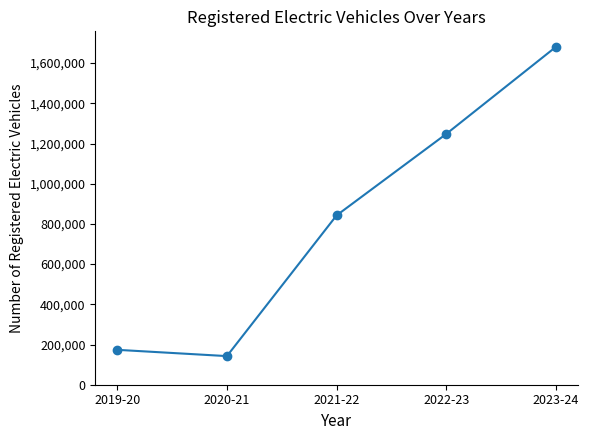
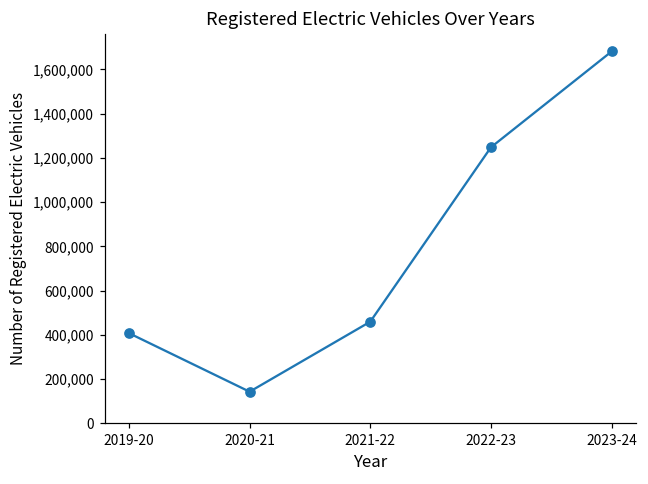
2019-20: 170,000 -> 410,000
2021-22: 840,000 -> 460,000
